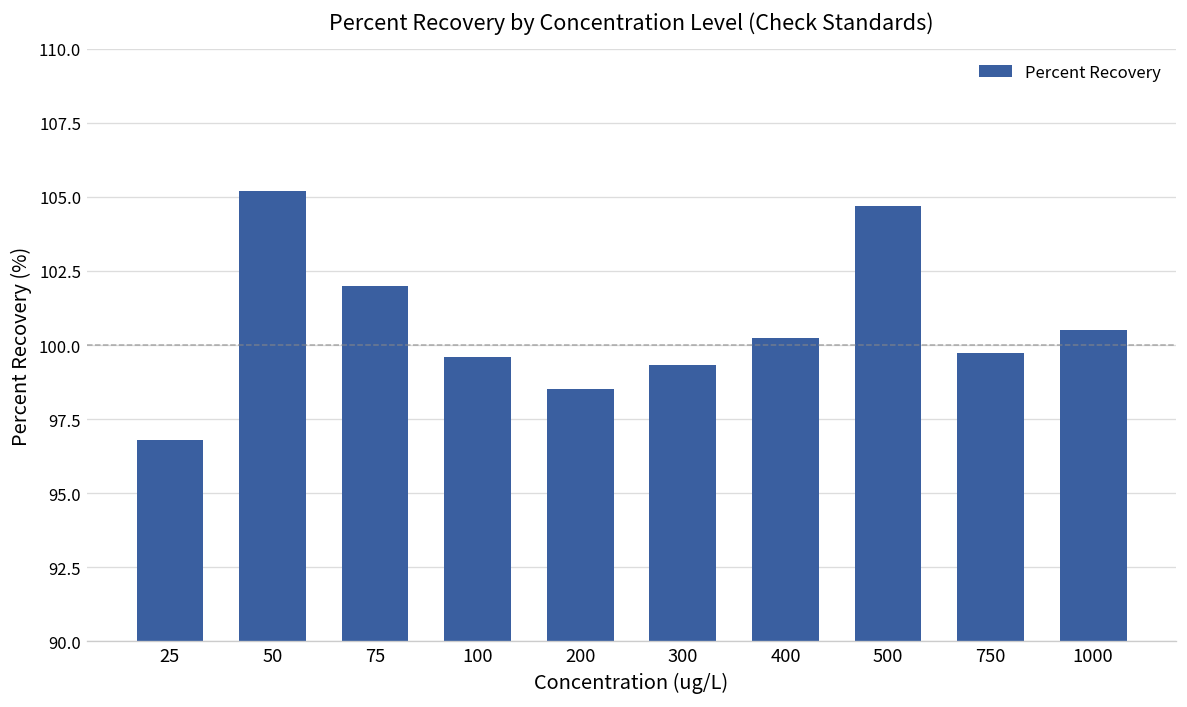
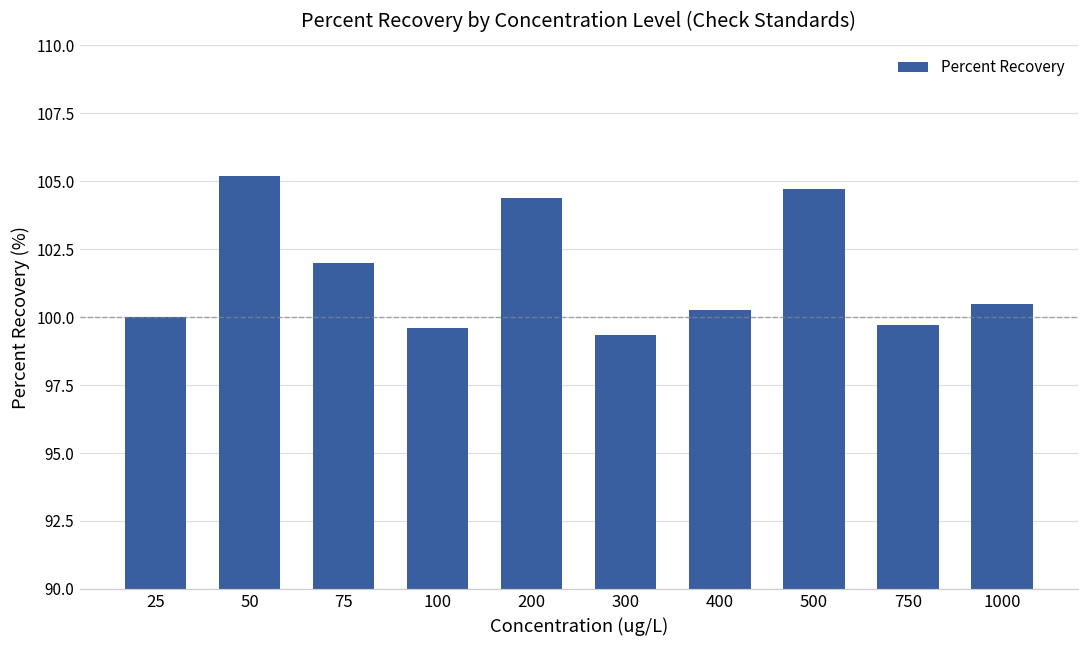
25: 96.8 -> 100.0
200: 98.5 -> 104.4
